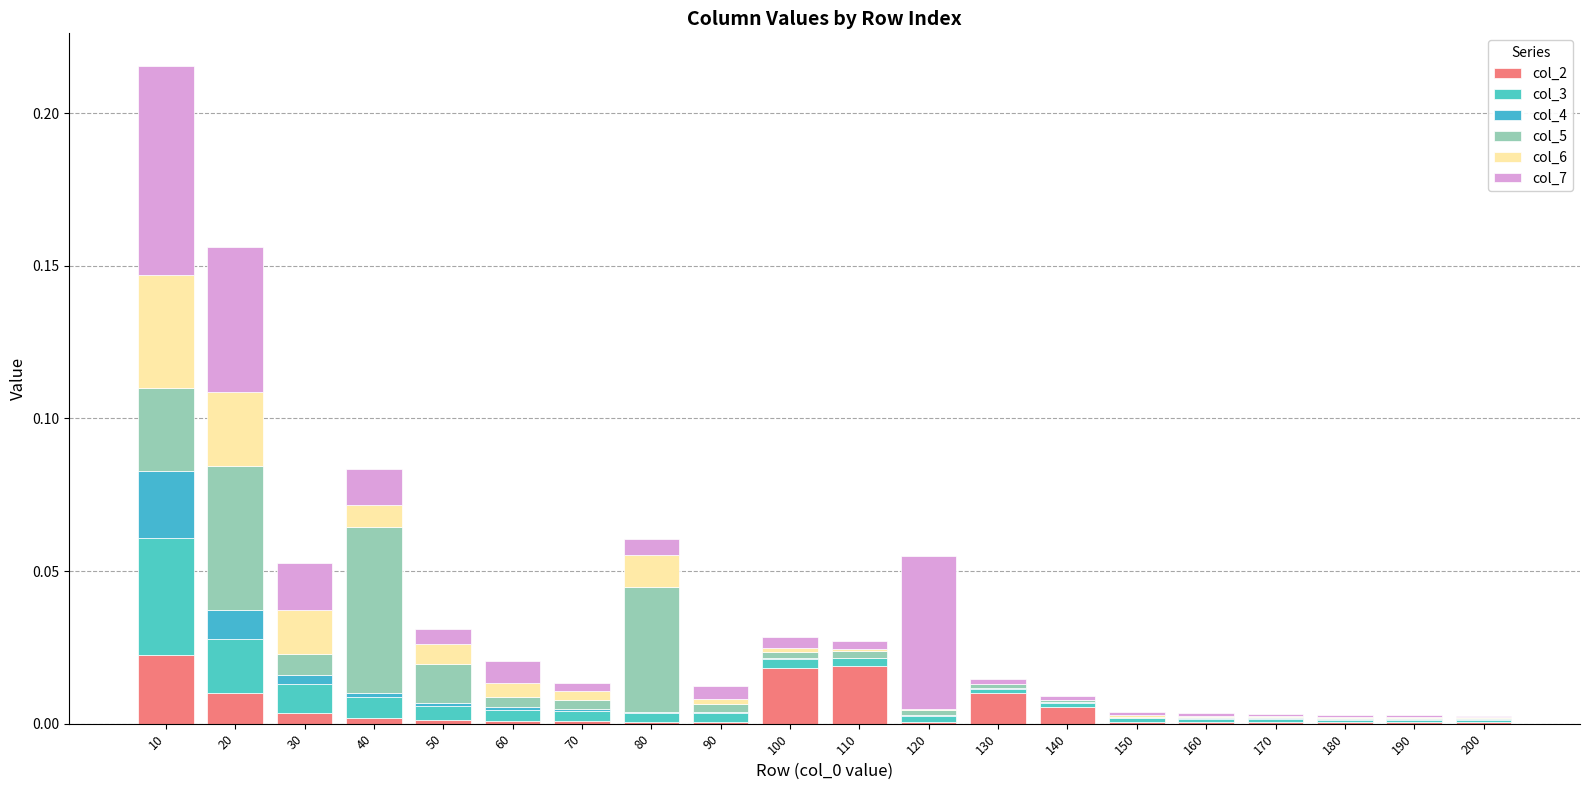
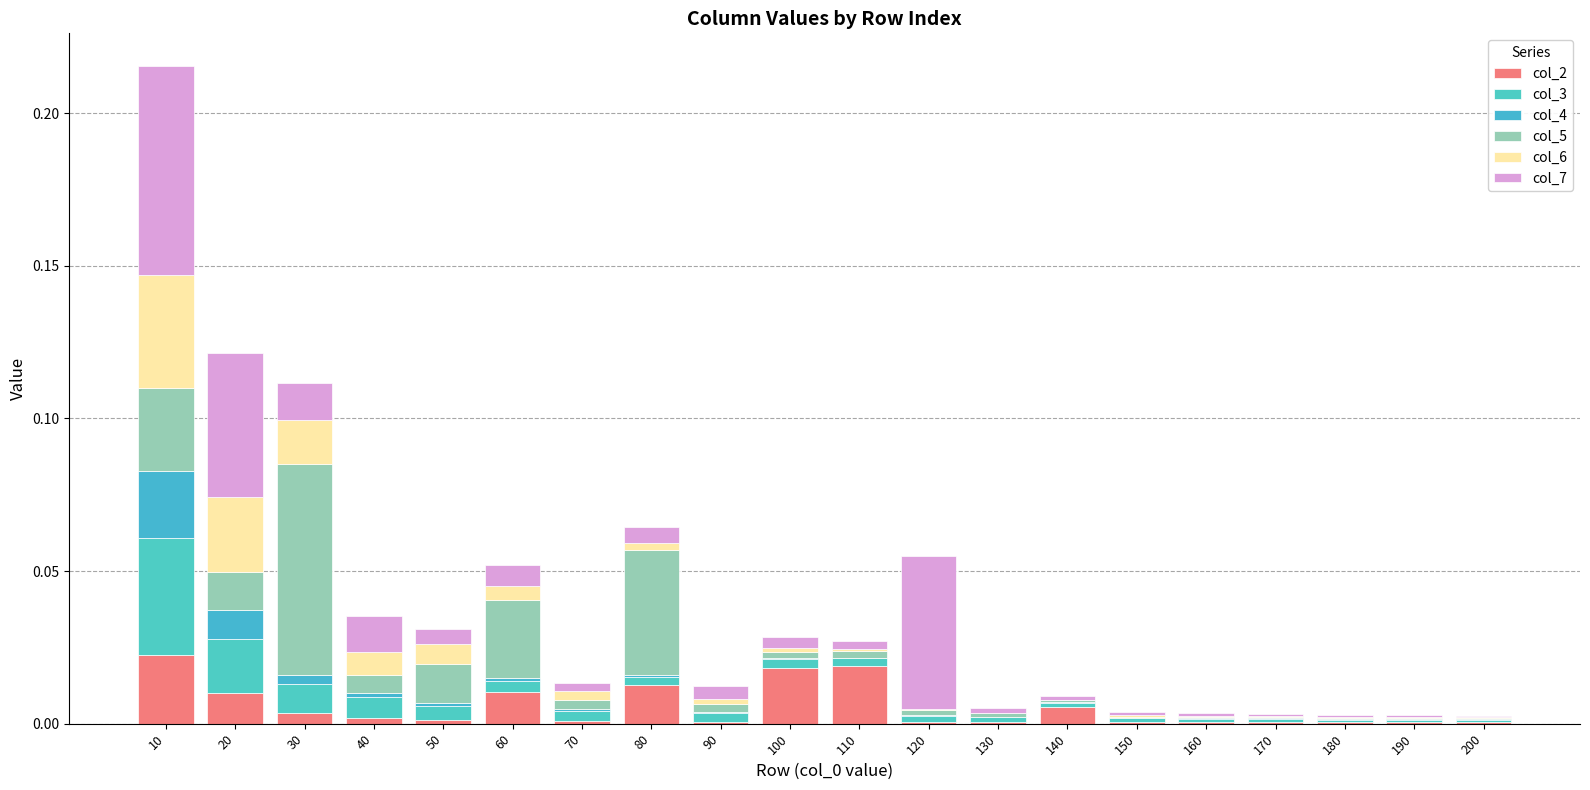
col_5, 20: 0.047 -> 0.013
col_5, 30: 0.007 -> 0.069
col_7, 30: 0.016 -> 0.012
col_5, 40: 0.054 -> 0.006
col_2, 60: 0.001 -> 0.010
col_5, 60: 0.004 -> 0.026
col_2, 80: 0.001 -> 0.013
col_6, 80: 0.010 -> 0.002
col_2, 130: 0.010 -> 0.001
